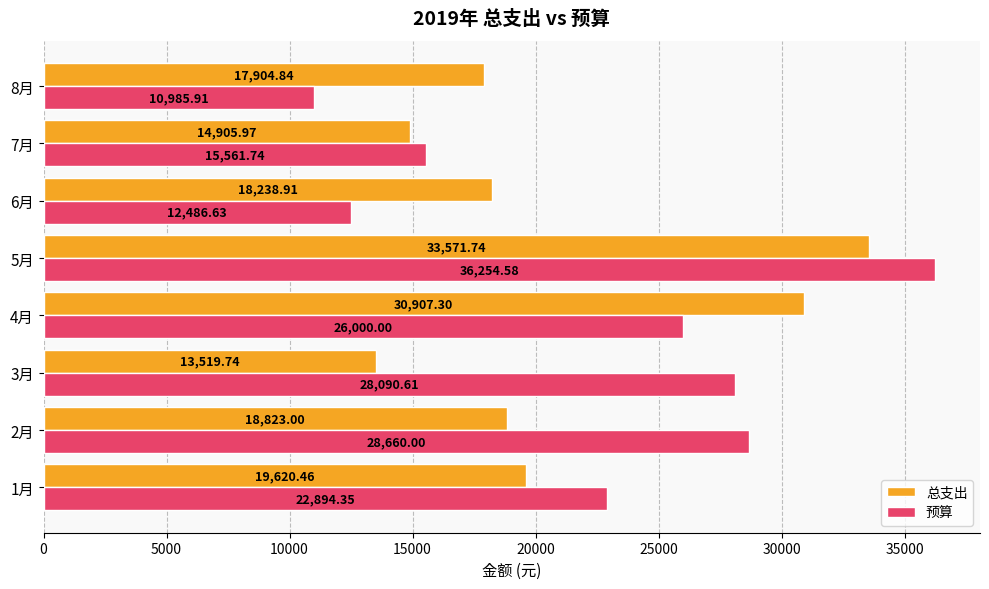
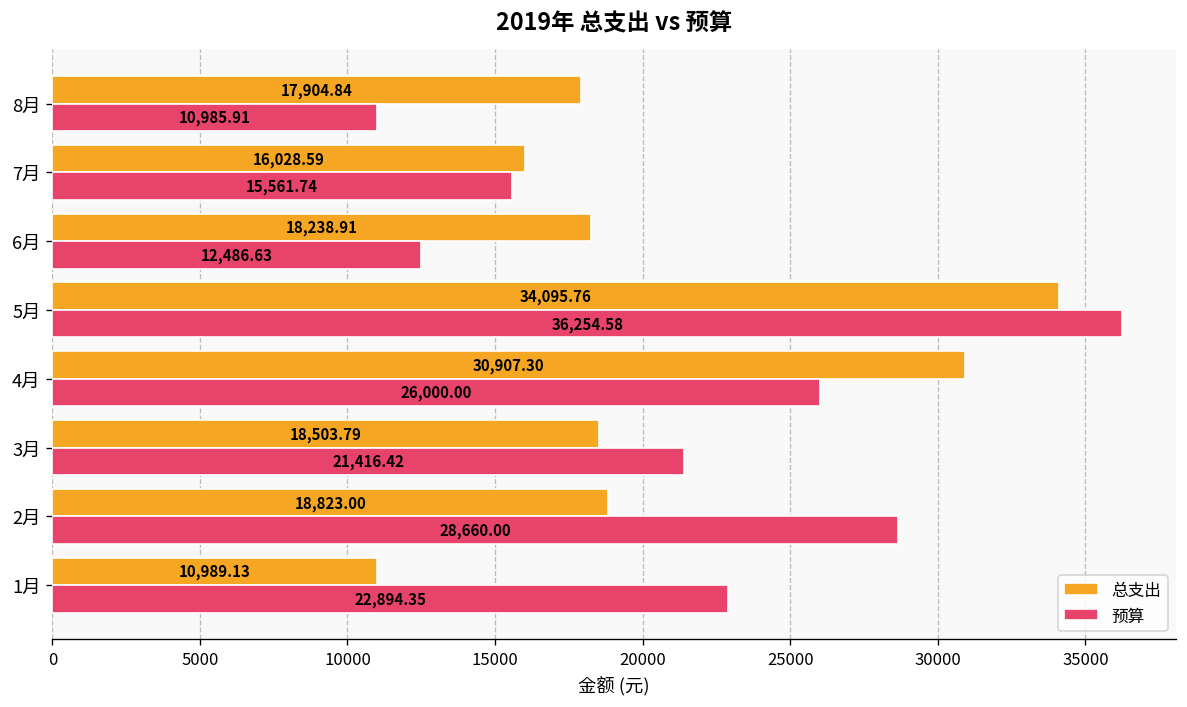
总支出, 7月: 14,905.97 -> 16,028.59
总支出, 5月: 33,571.74 -> 34,095.76
总支出, 3月: 13,519.74 -> 18,503.79
预算, 3月: 28,090.61 -> 21,416.42
总支出, 1月: 19,620.46 -> 10,989.13
